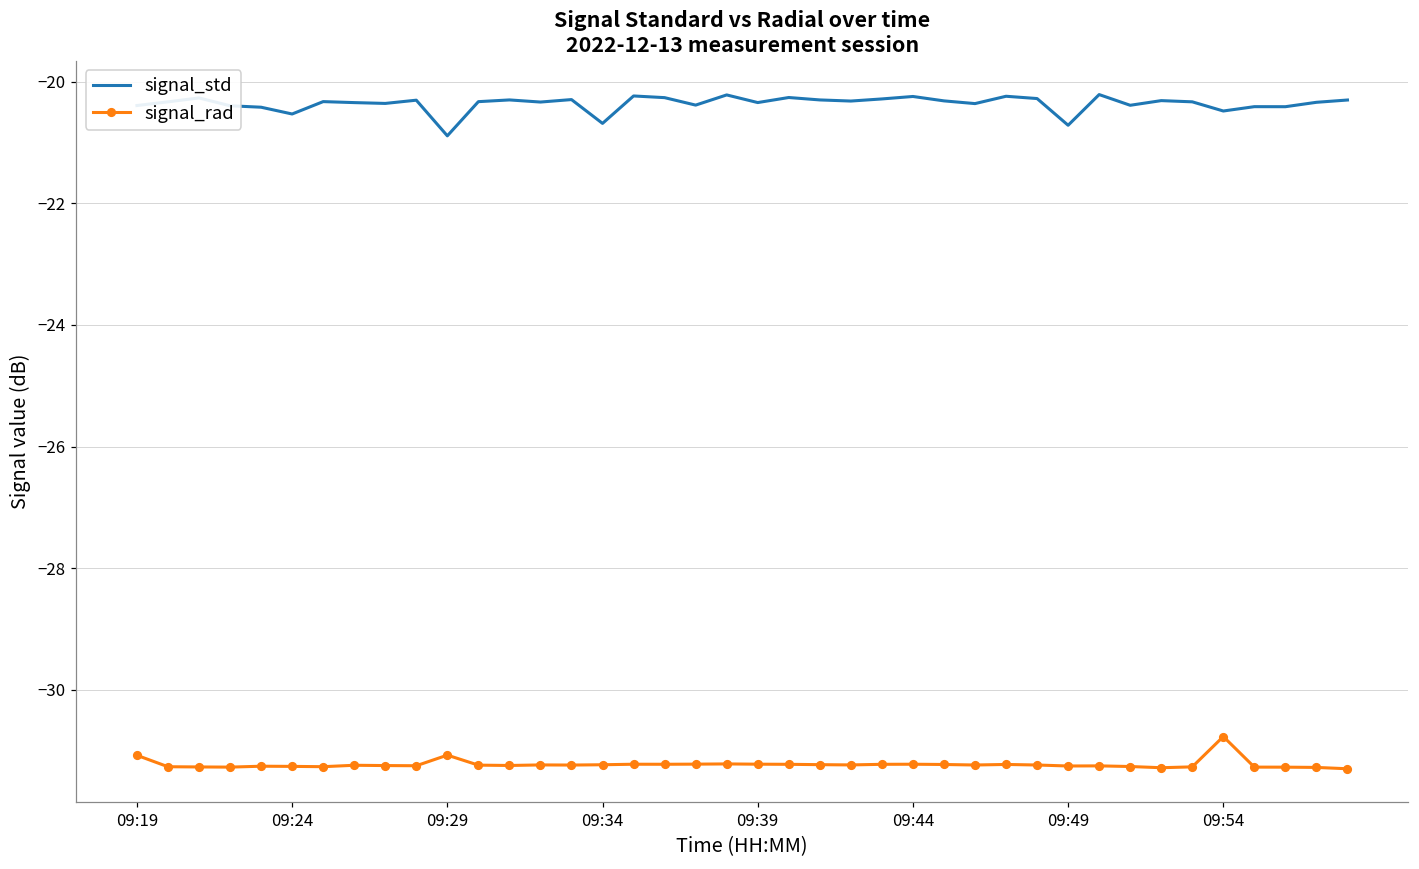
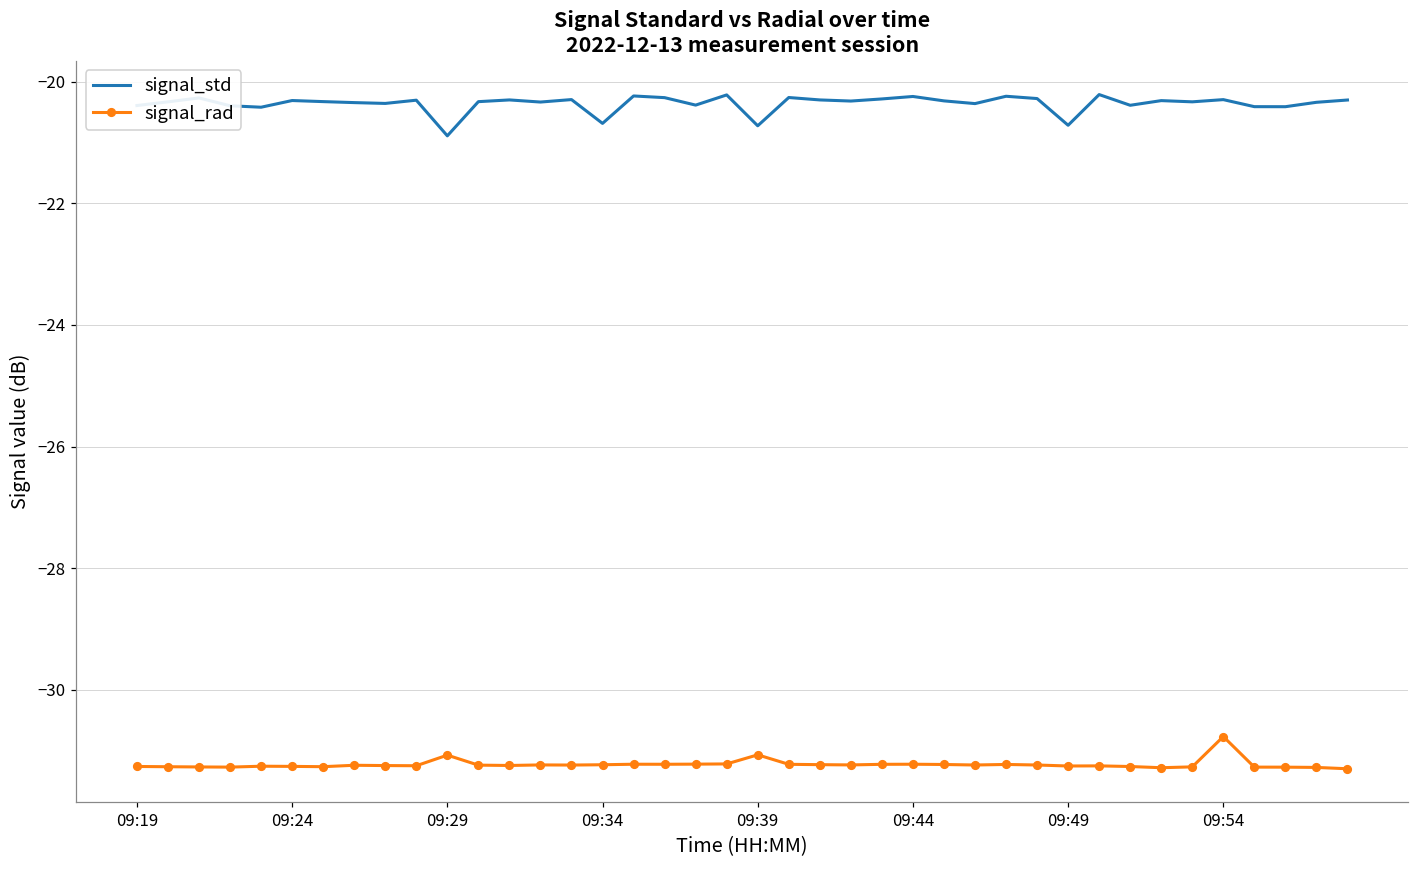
signal_rad, 09:19: -31.1 -> -31.3
signal_std, 09:24: -20.5 -> -20.3
signal_std, 09:39: -20.3 -> -20.7
signal_rad, 09:39: -31.2 -> -31.1
signal_std, 09:54: -20.5 -> -20.3
